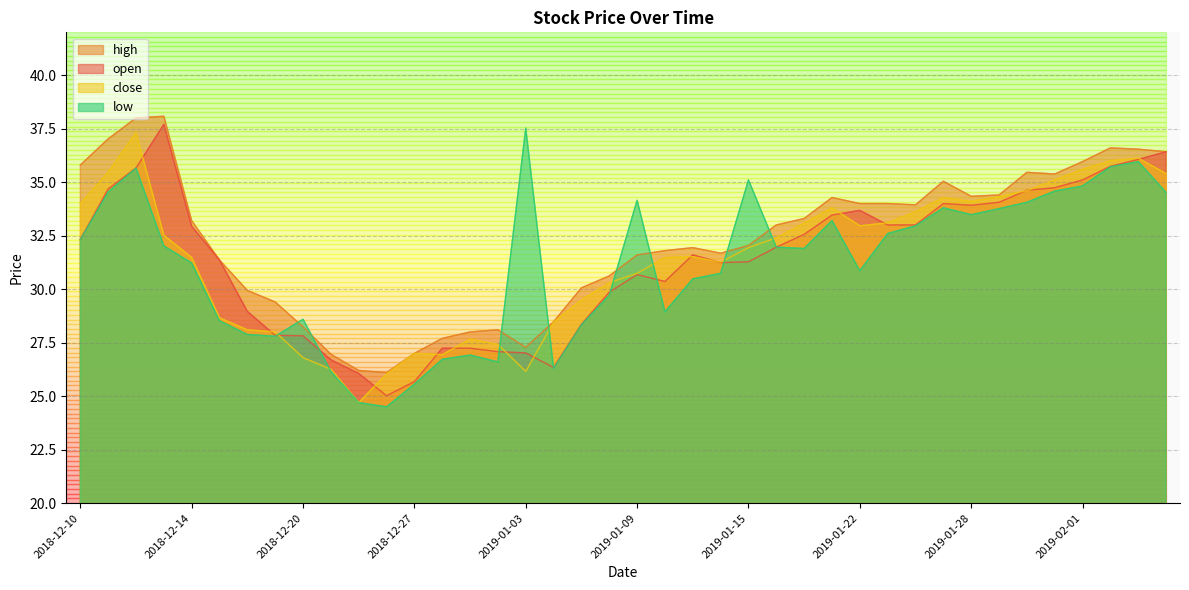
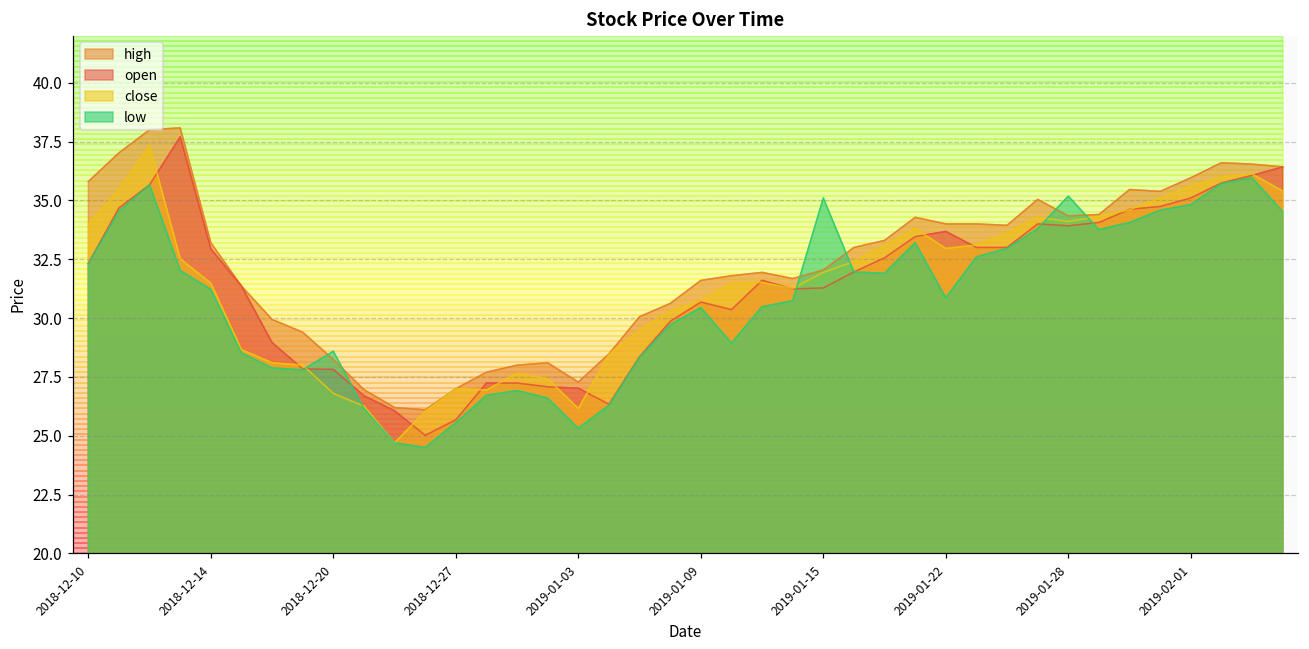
low, 2019-01-03: 37.5 -> 25.3
low, 2019-01-09: 34.2 -> 30.4
low, 2019-01-28: 33.5 -> 35.2
